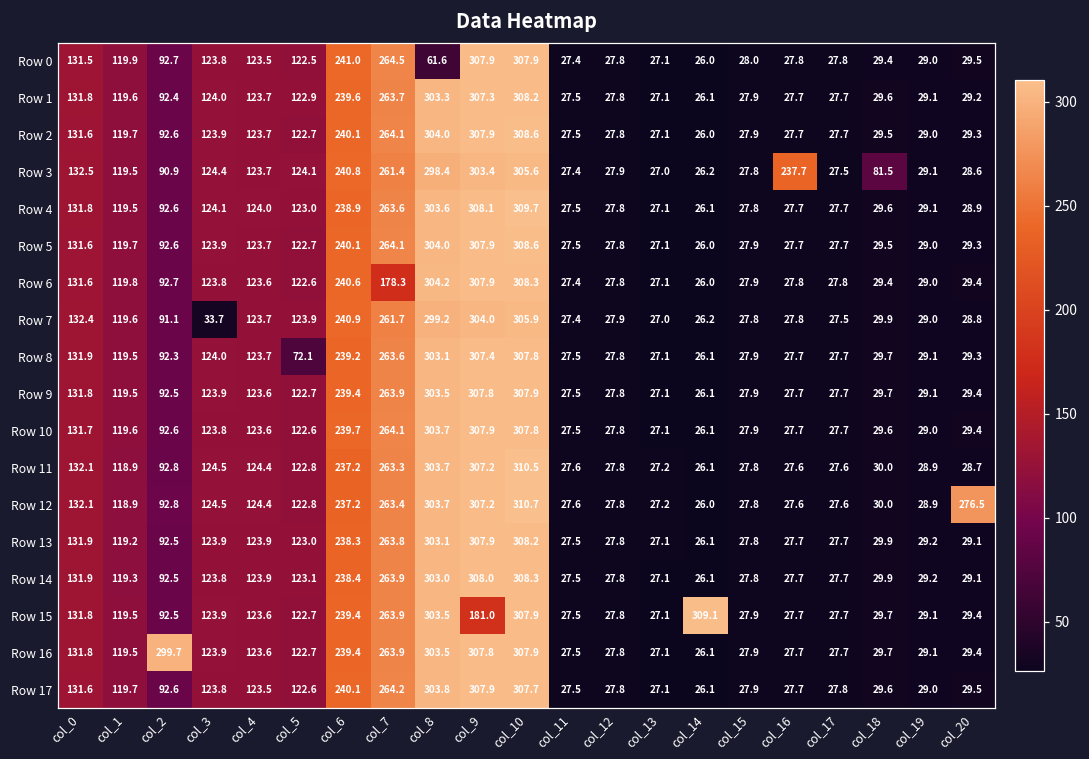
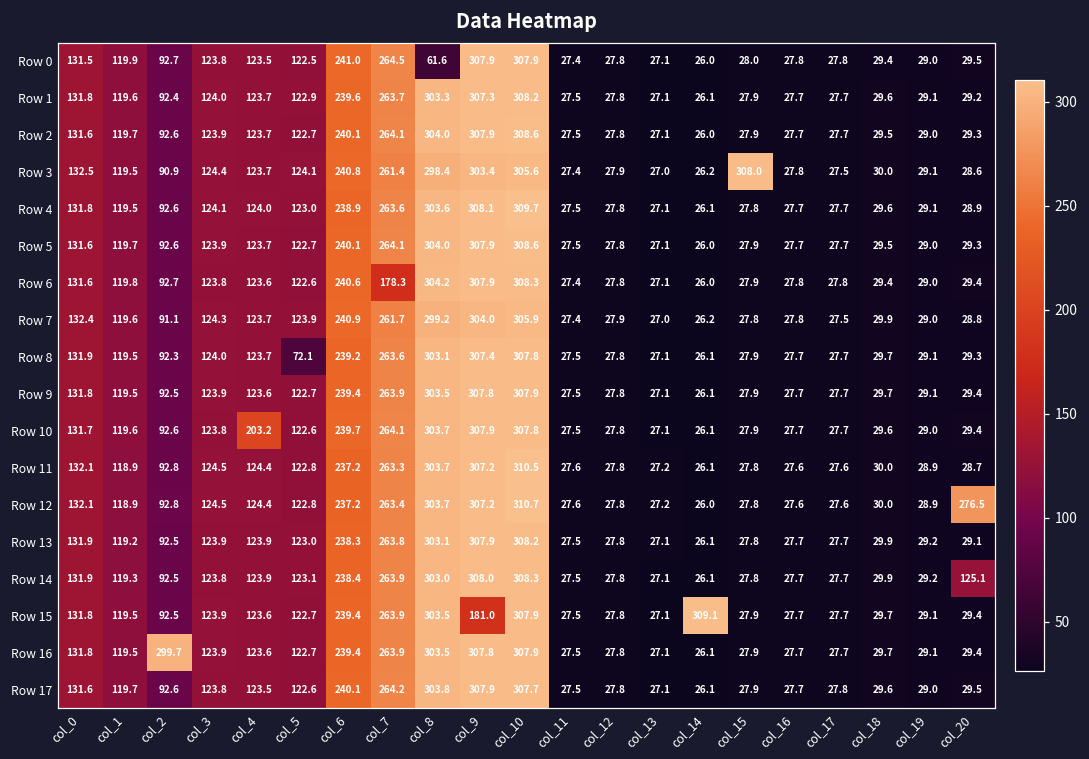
Row 3, col_15: 27.8 -> 308.0
Row 3, col_16: 237.7 -> 27.8
Row 3, col_18: 81.5 -> 30.0
Row 7, col_3: 33.7 -> 124.3
Row 10, col_4: 123.6 -> 203.2
Row 14, col_20: 29.1 -> 125.1
